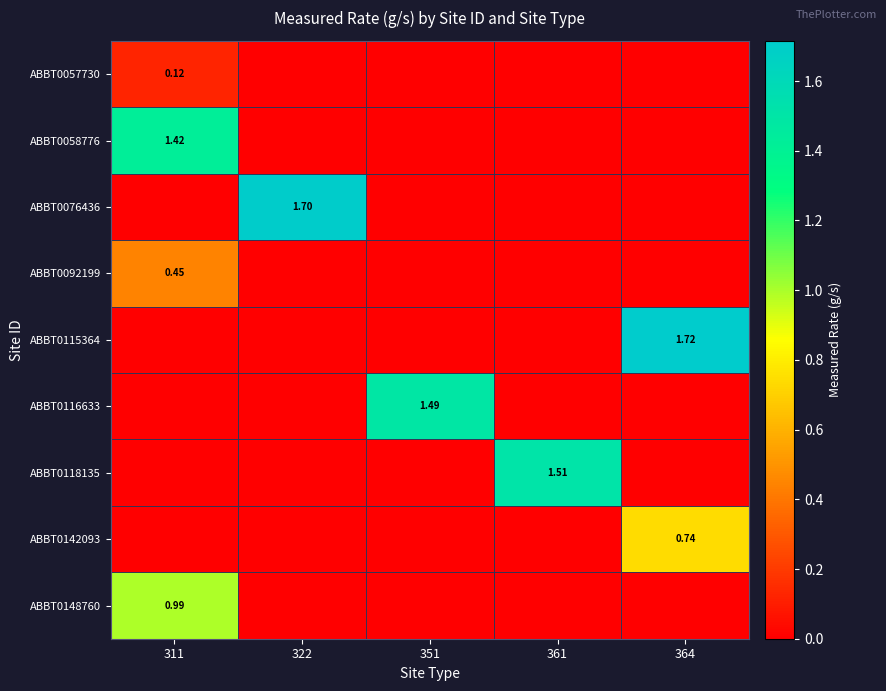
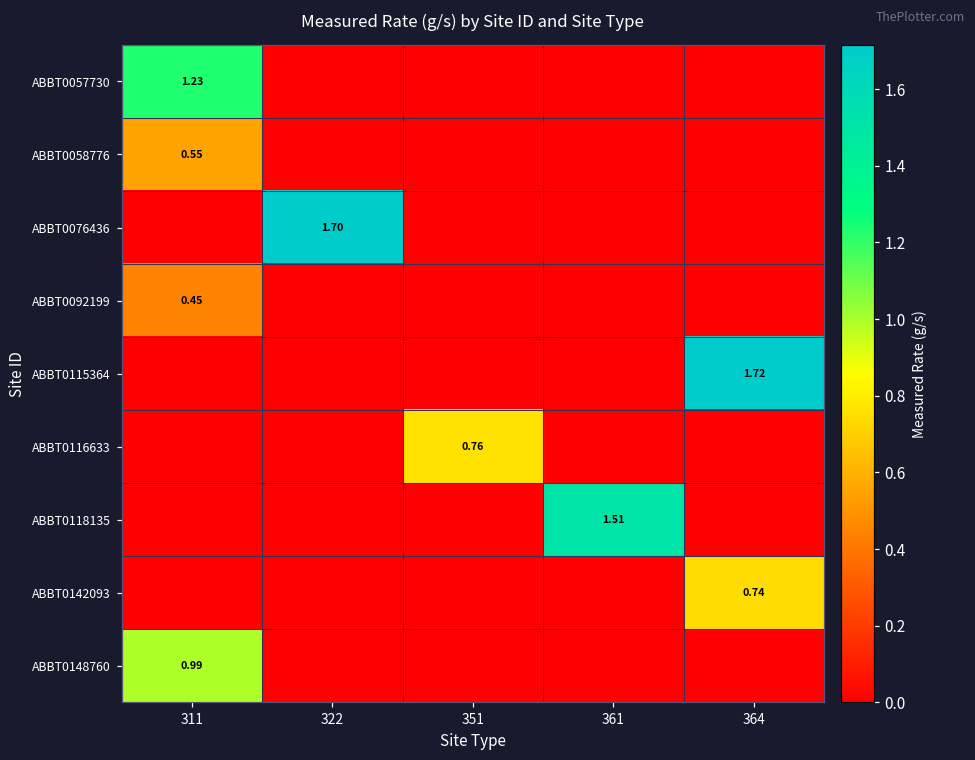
ABBT0057730, 311: 0.12 -> 1.23
ABBT0058776, 311: 1.42 -> 0.55
ABBT0116633, 351: 1.49 -> 0.76
